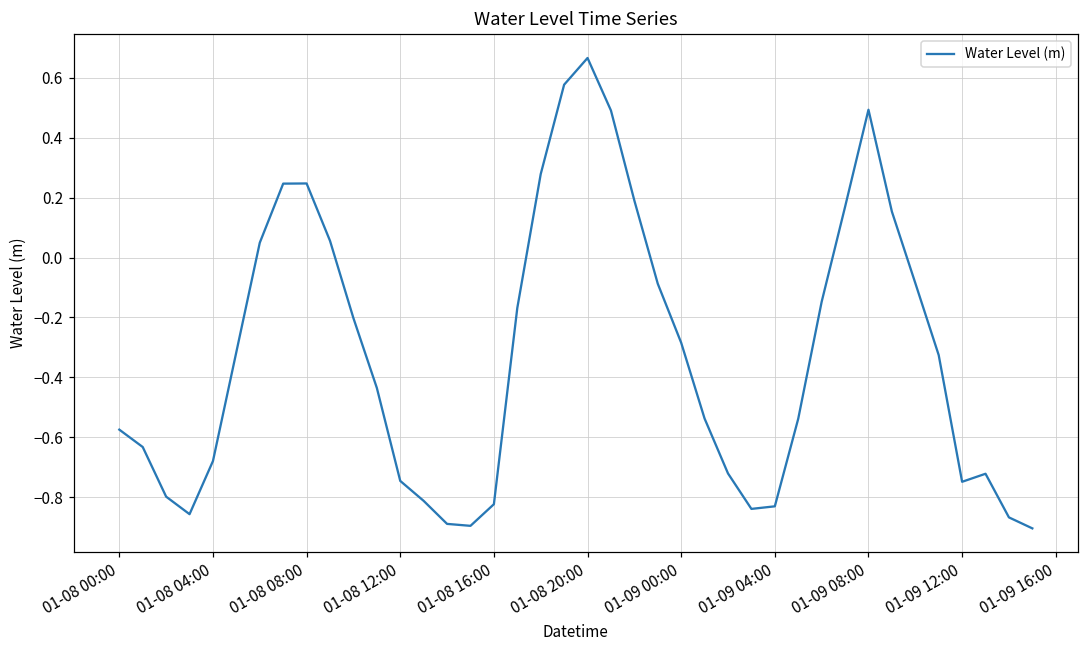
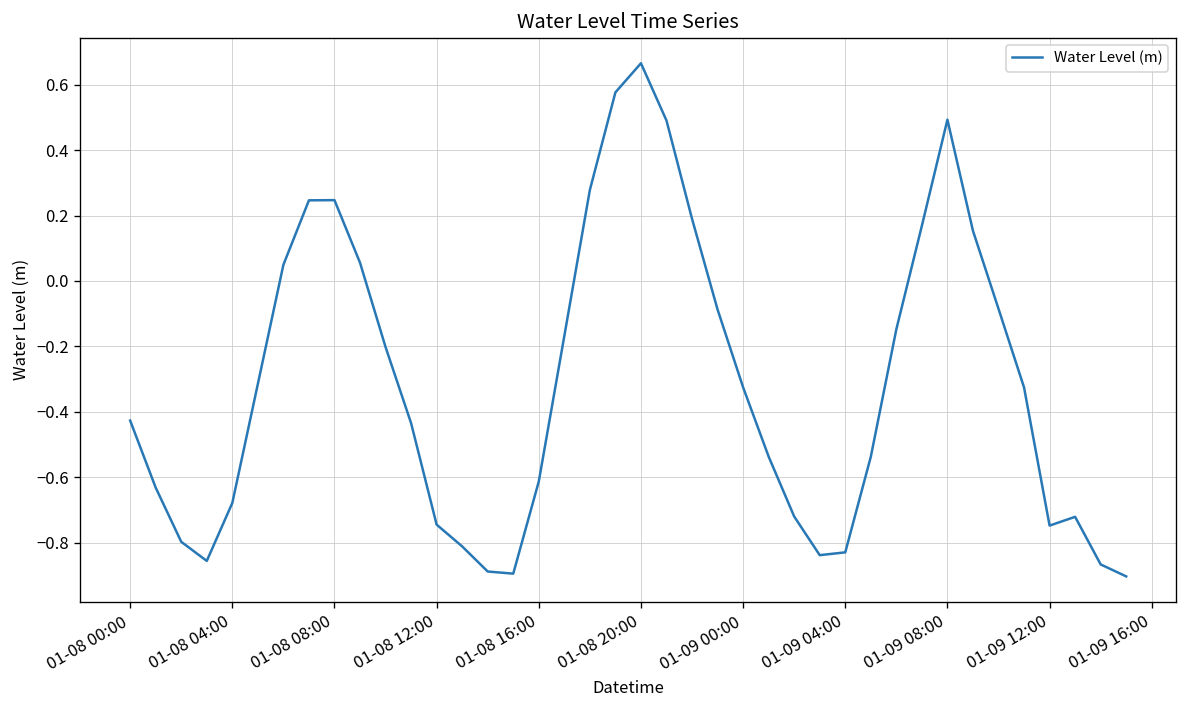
01-08 00:00: -0.57 -> -0.43
01-08 16:00: -0.82 -> -0.61
01-09 00:00: -0.28 -> -0.33
